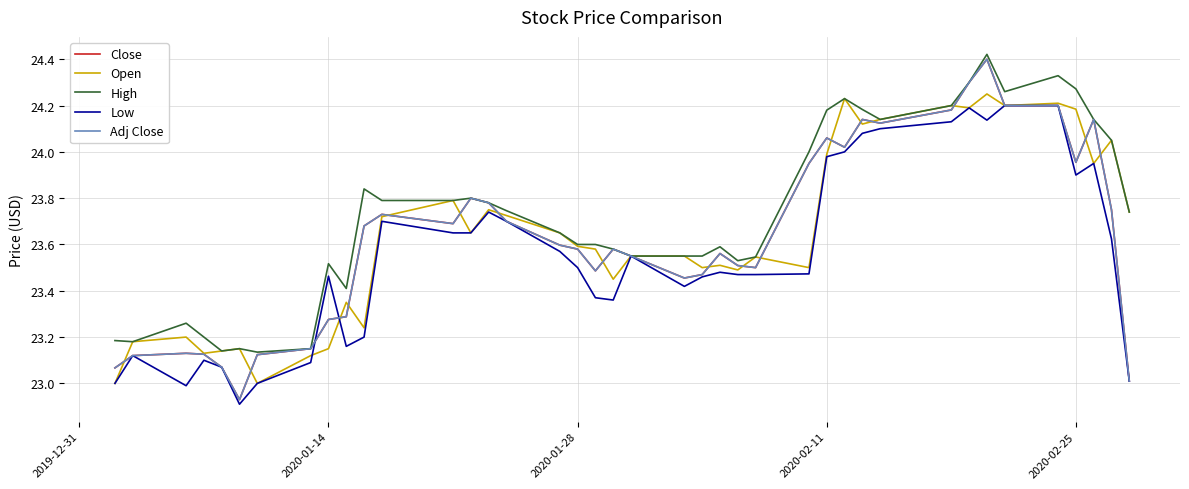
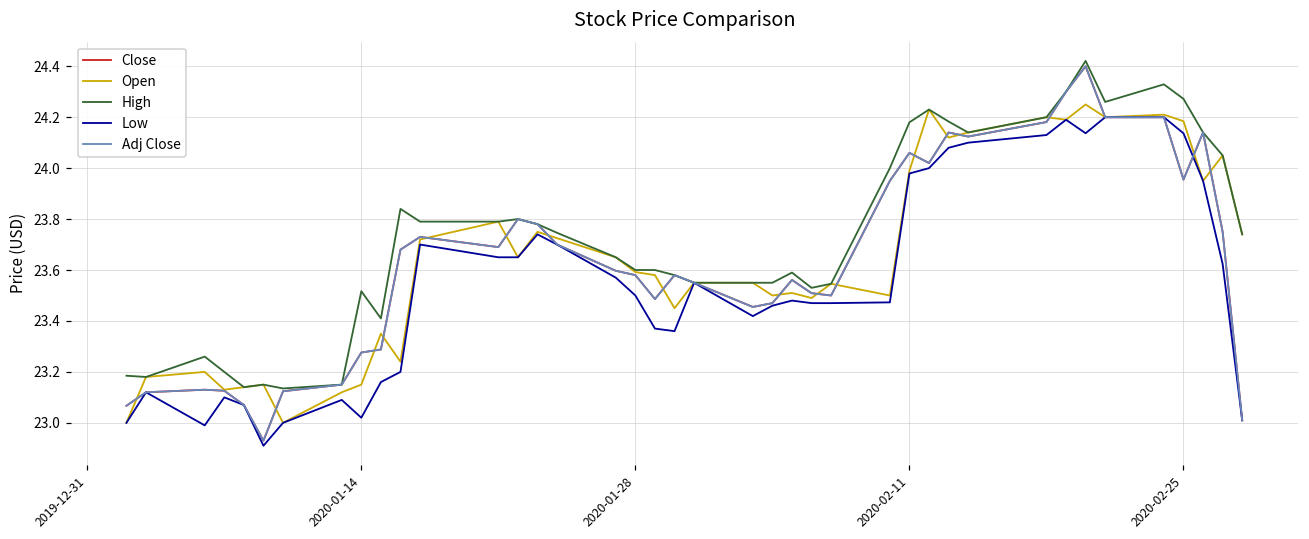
Low, 2020-01-14: 23.46 -> 23.02
Low, 2020-02-25: 23.90 -> 24.14
